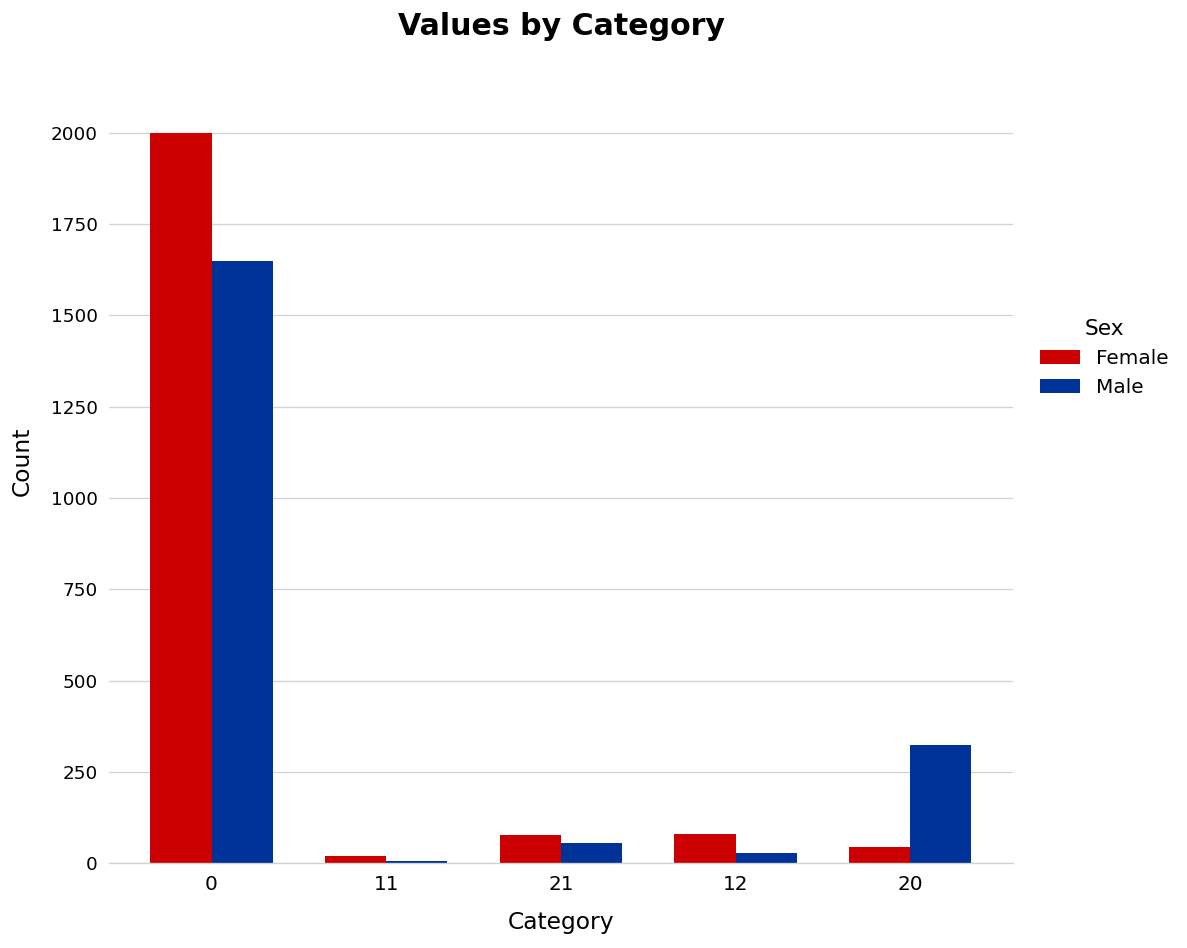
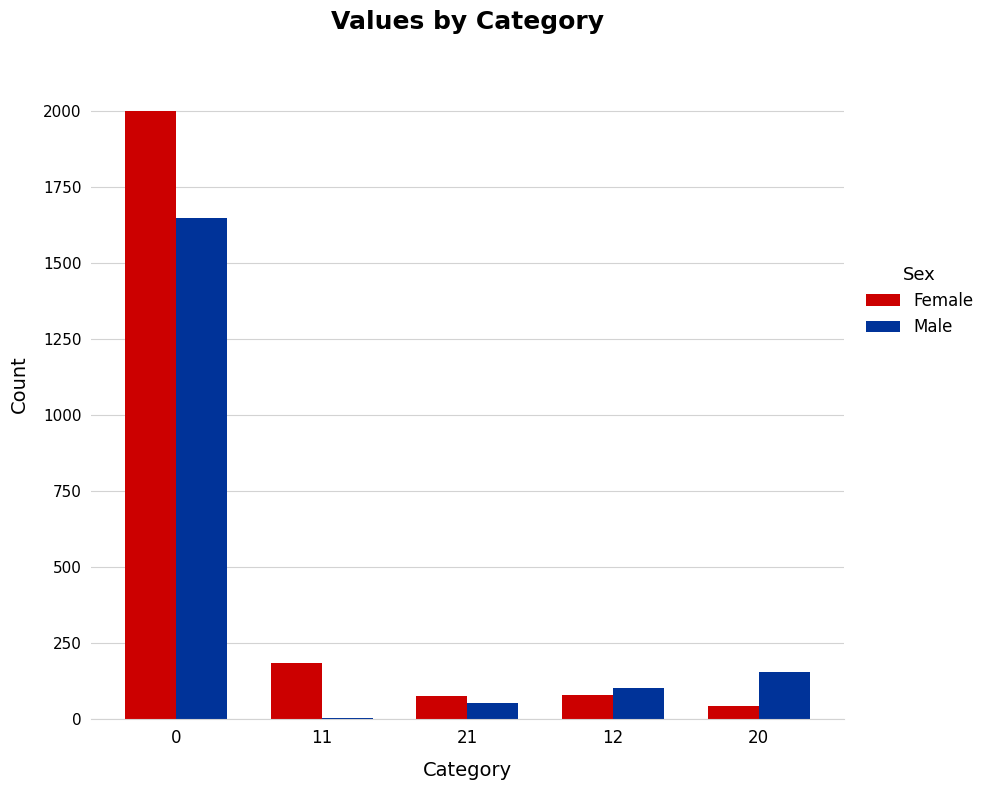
Female, 11: 20 -> 180
Male, 12: 30 -> 100
Male, 20: 320 -> 160
